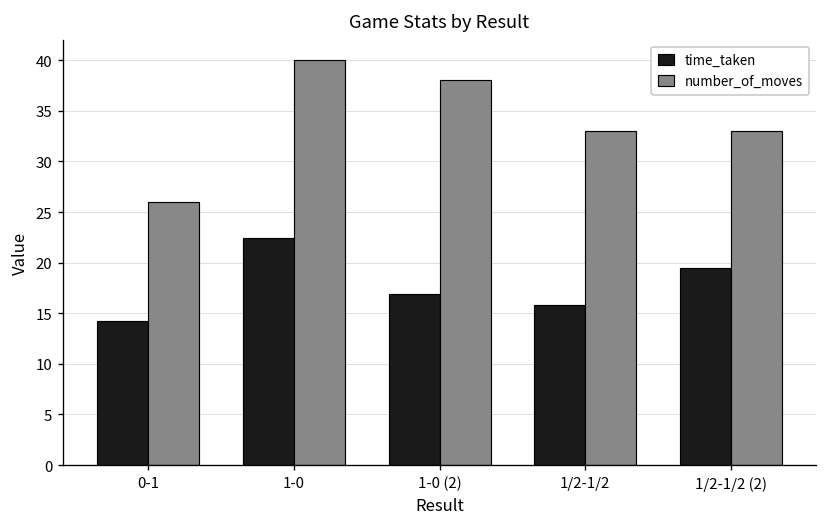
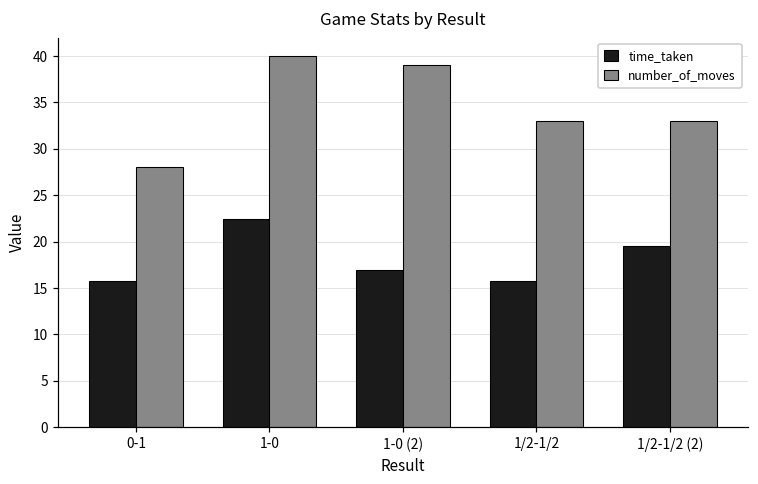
time_taken, 0-1: 14 -> 16
number_of_moves, 0-1: 26 -> 28
number_of_moves, 1-0 (2): 38 -> 39
